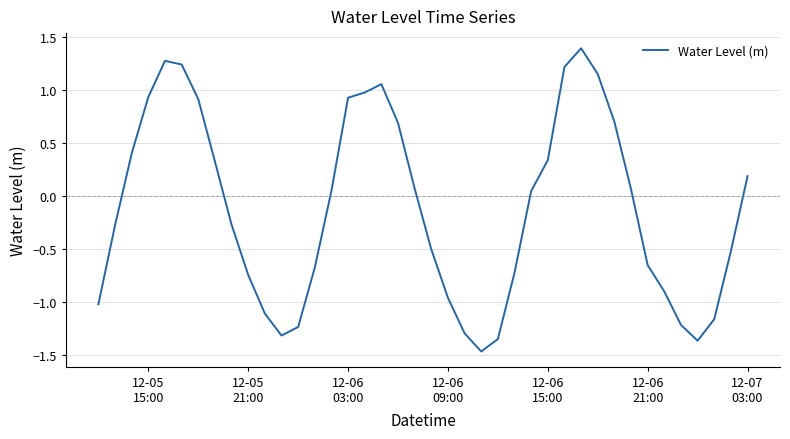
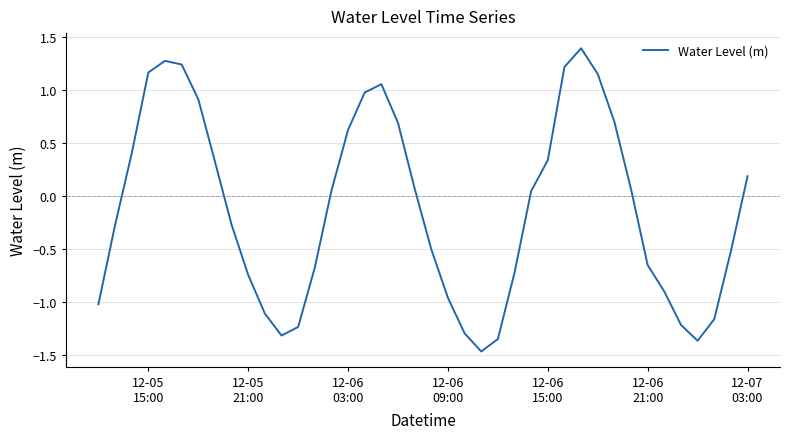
12-05 15:00: 0.94 -> 1.17
12-06 03:00: 0.93 -> 0.63
